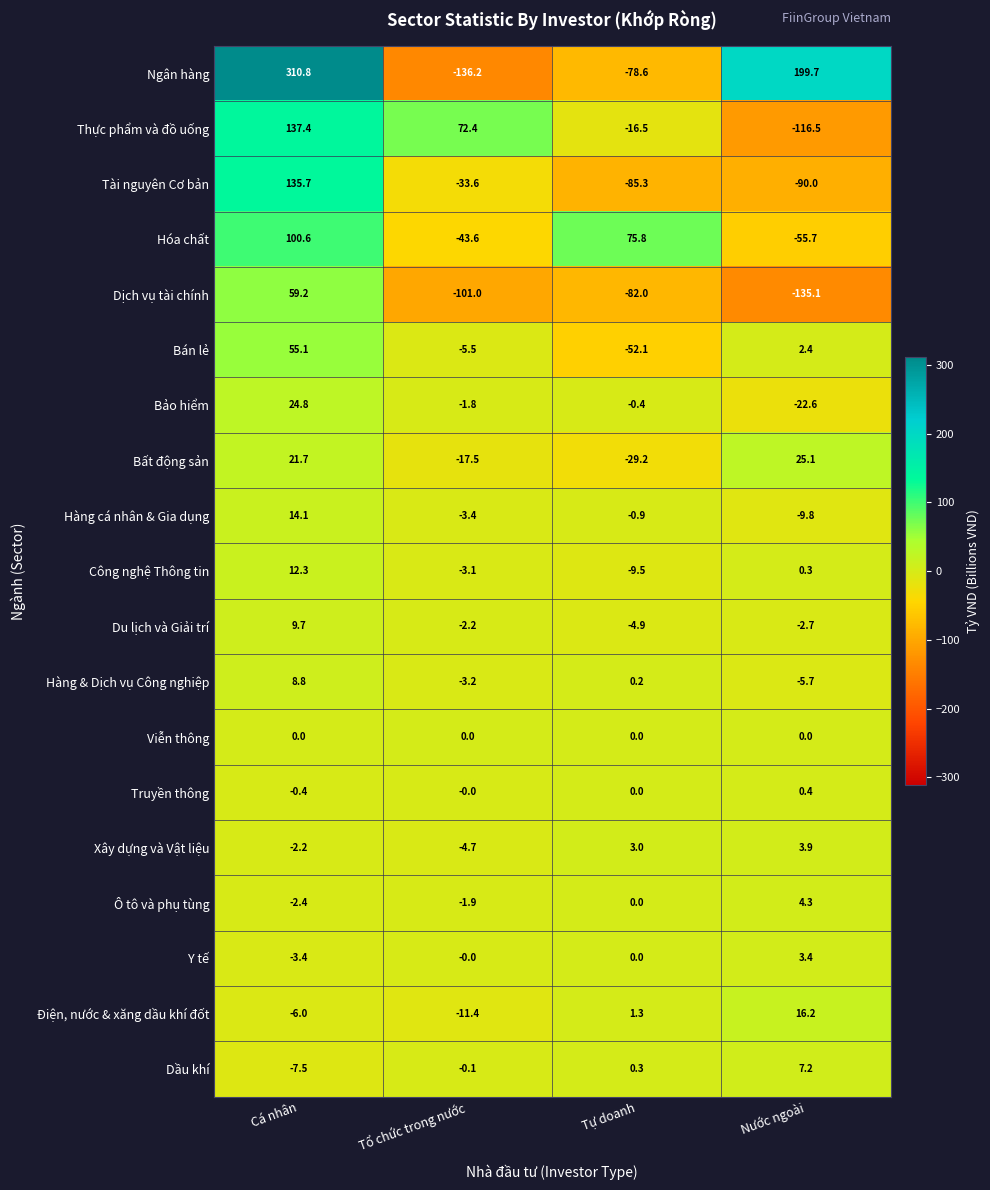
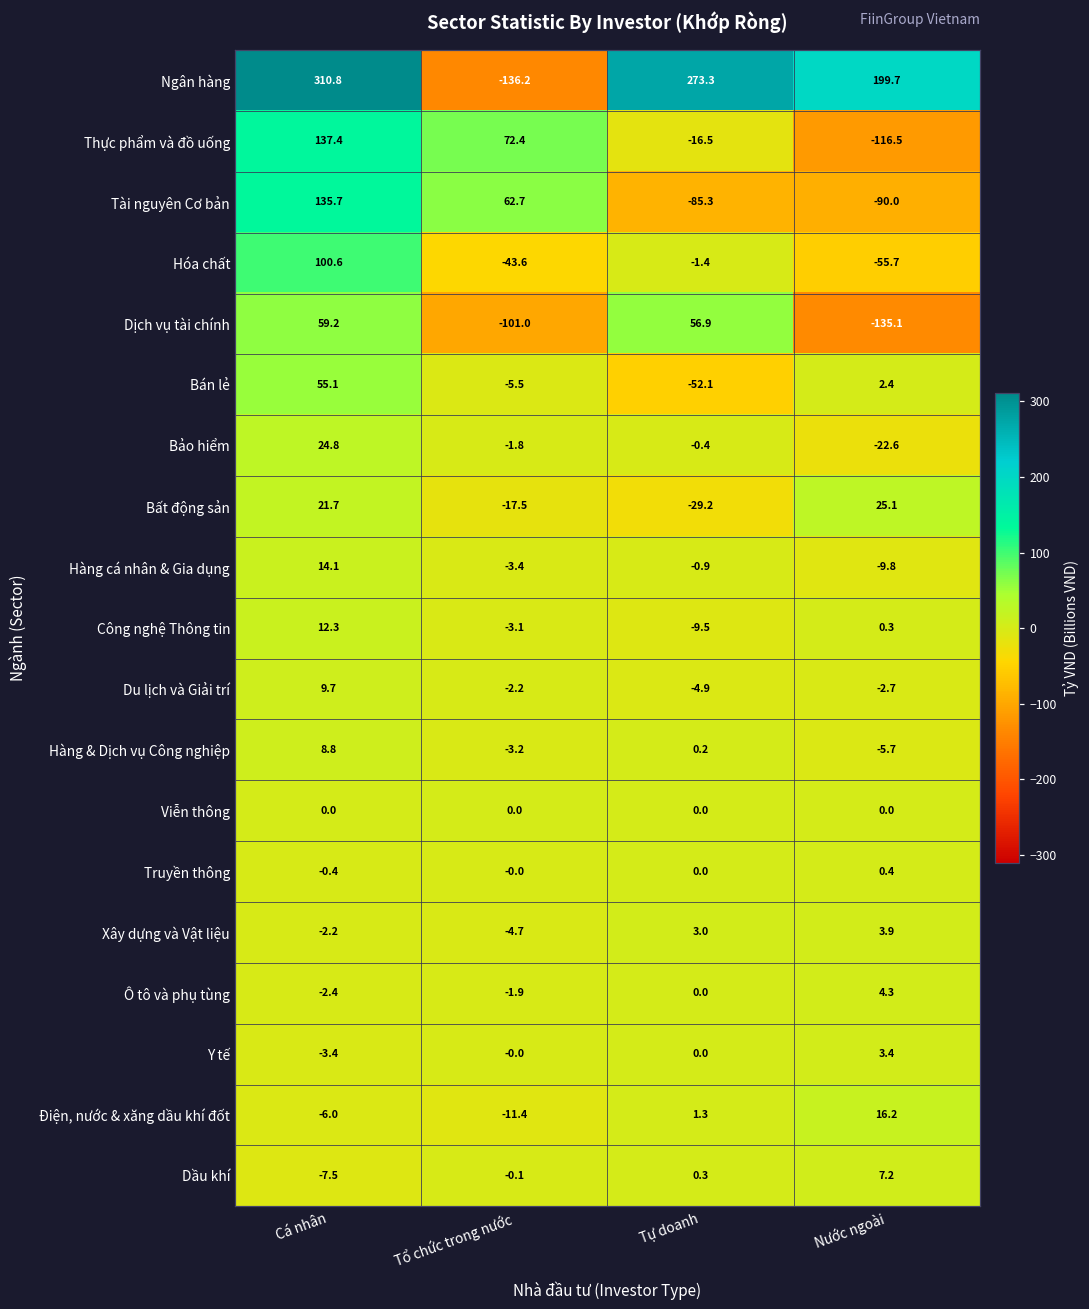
Ngân hàng, Tự doanh: -78.6 -> 273.3
Tài nguyên Cơ bản, Tổ chức trong nước: -33.6 -> 62.7
Hóa chất, Tự doanh: 75.8 -> -1.4
Dịch vụ tài chính, Tự doanh: -82.0 -> 56.9
